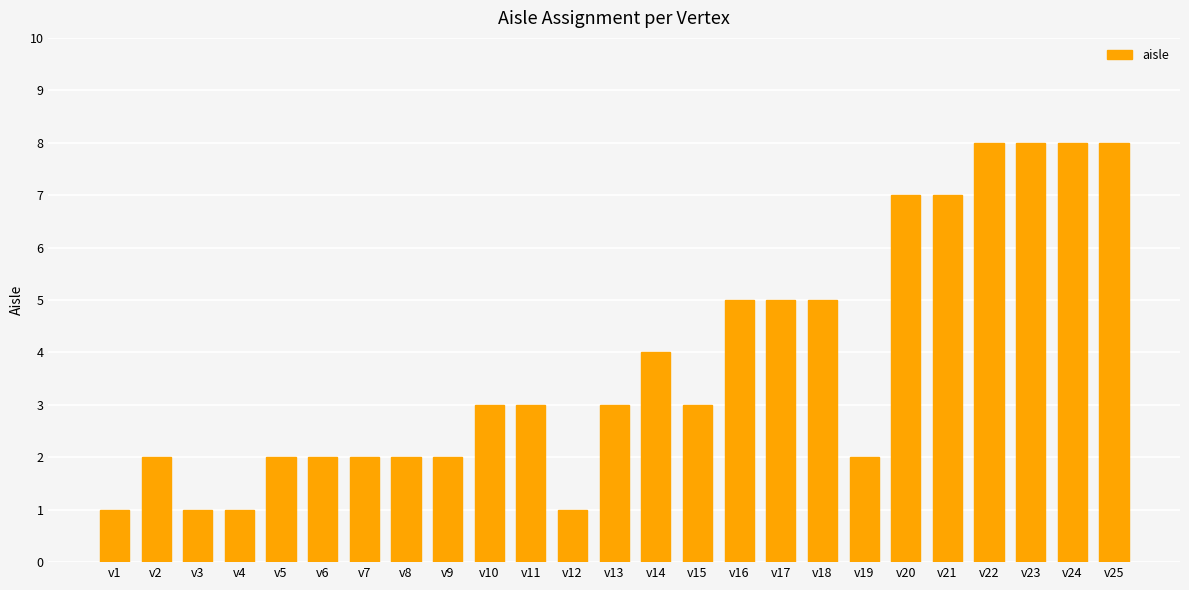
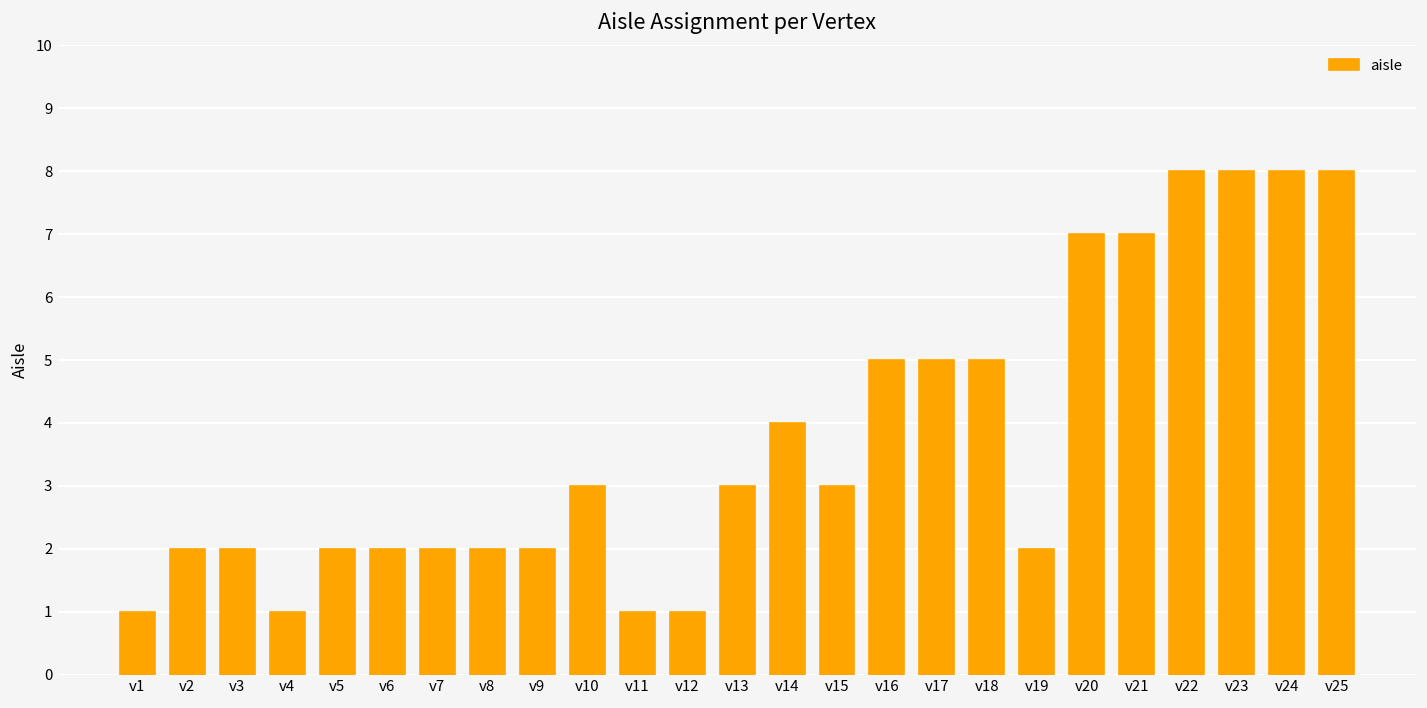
v3: 1 -> 2
v11: 3 -> 1
